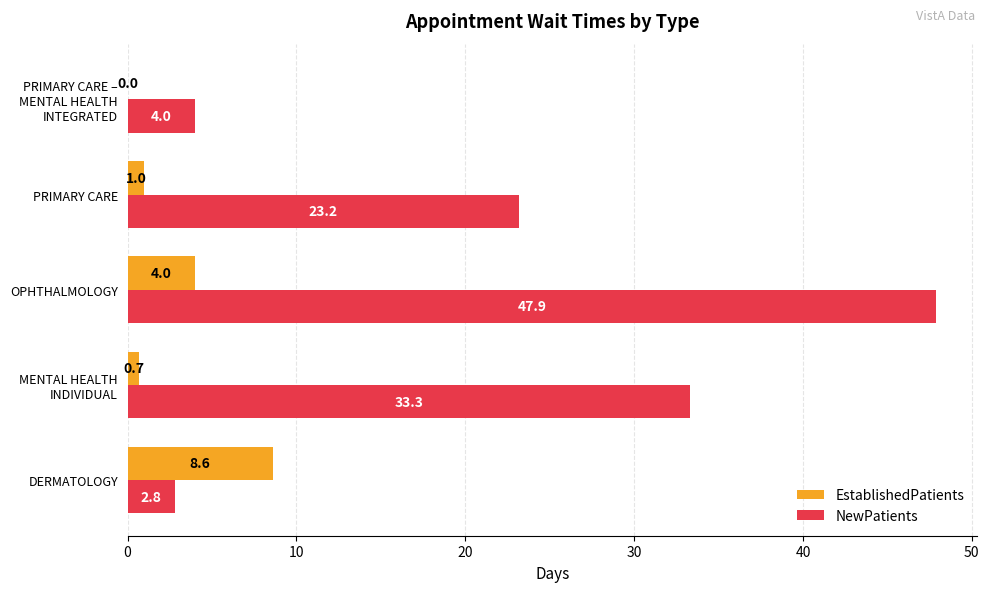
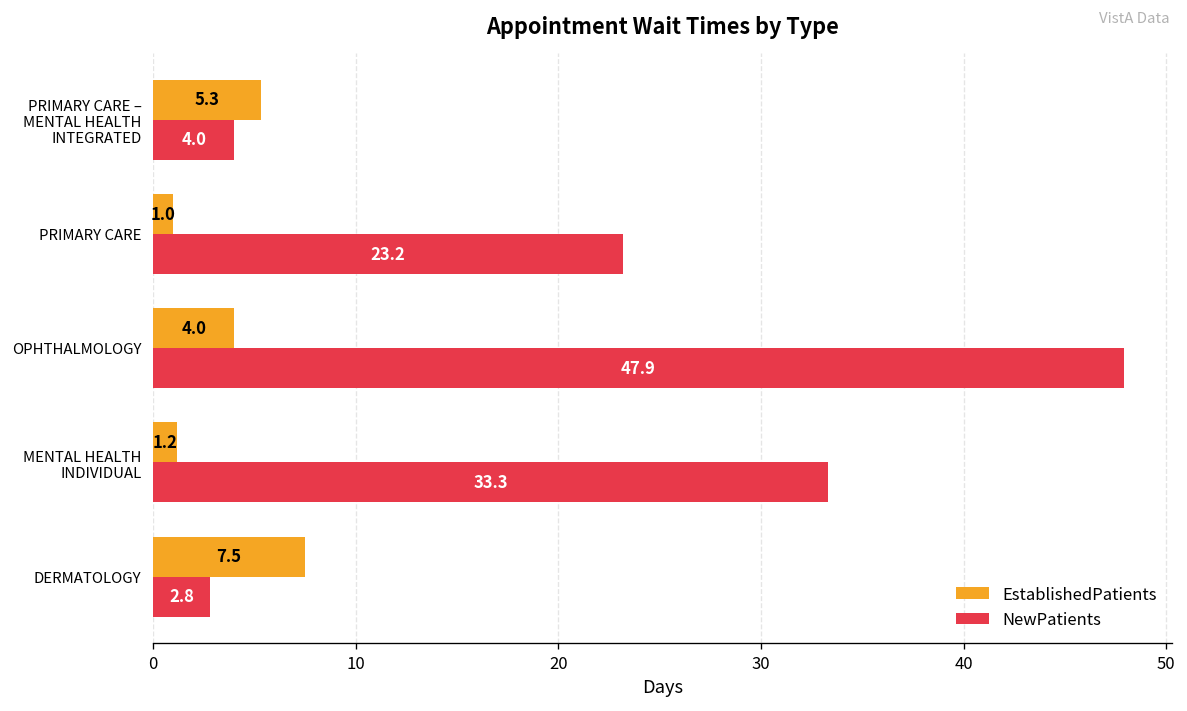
EstablishedPatients, PRIMARY CARE – MENTAL HEALTH INTEGRATED: 0.0 -> 5.3
EstablishedPatients, MENTAL HEALTH INDIVIDUAL: 0.7 -> 1.2
EstablishedPatients, DERMATOLOGY: 8.6 -> 7.5
